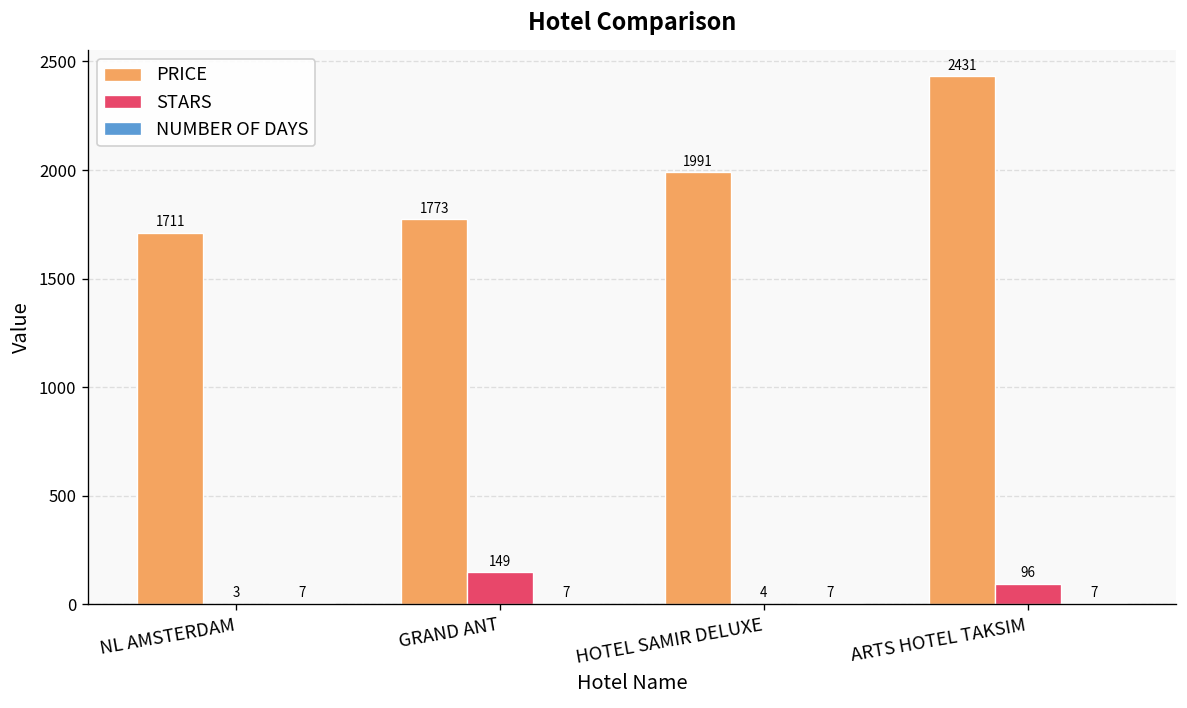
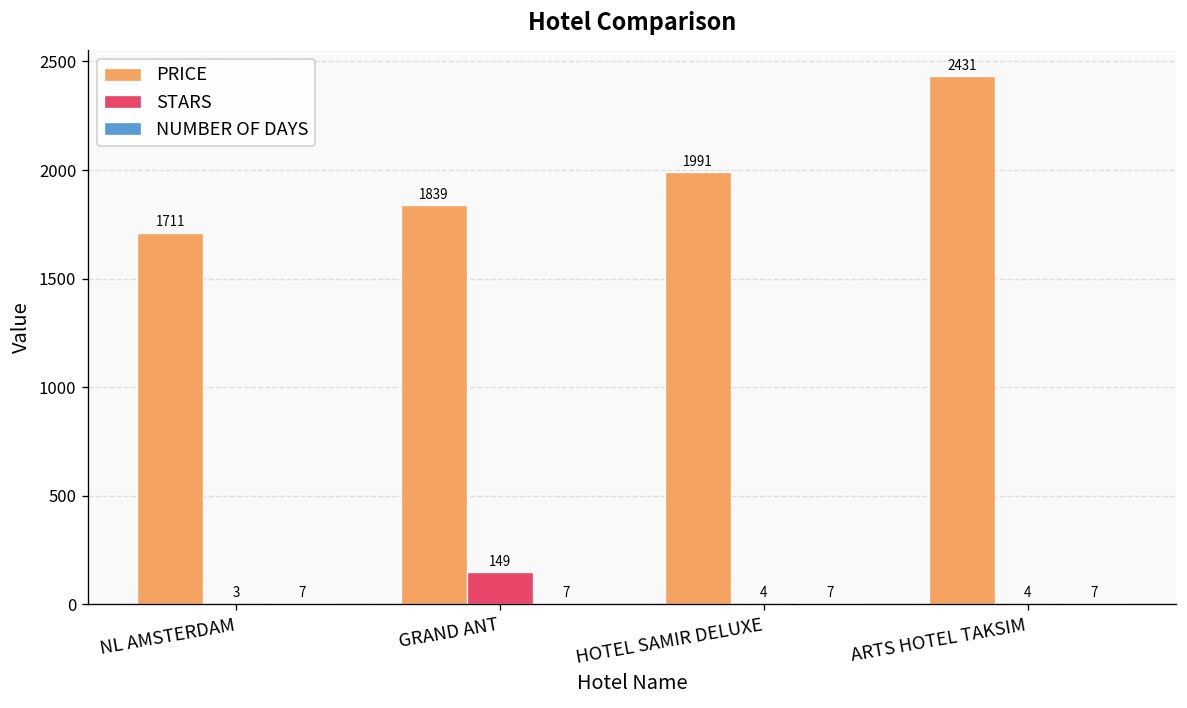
PRICE, GRAND ANT: 1773 -> 1839
STARS, ARTS HOTEL TAKSIM: 96 -> 4
